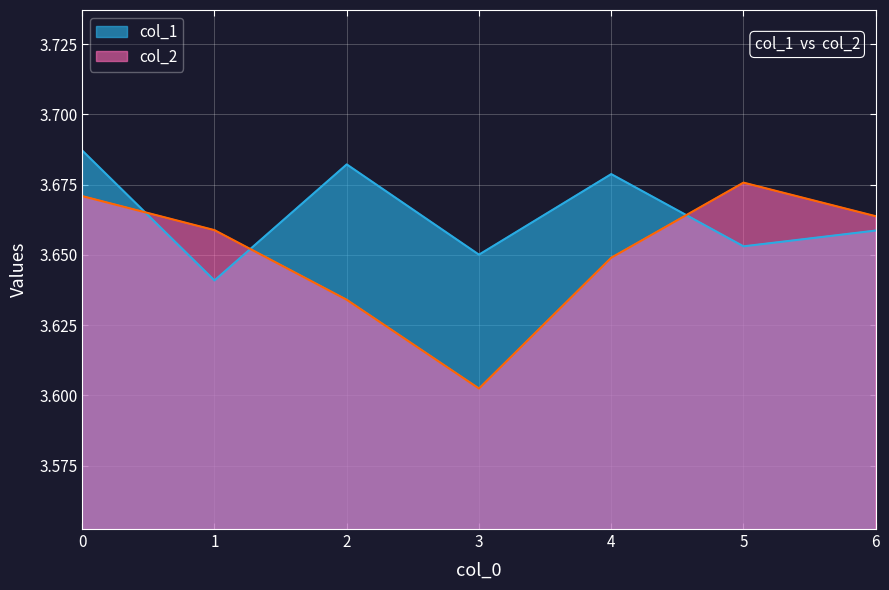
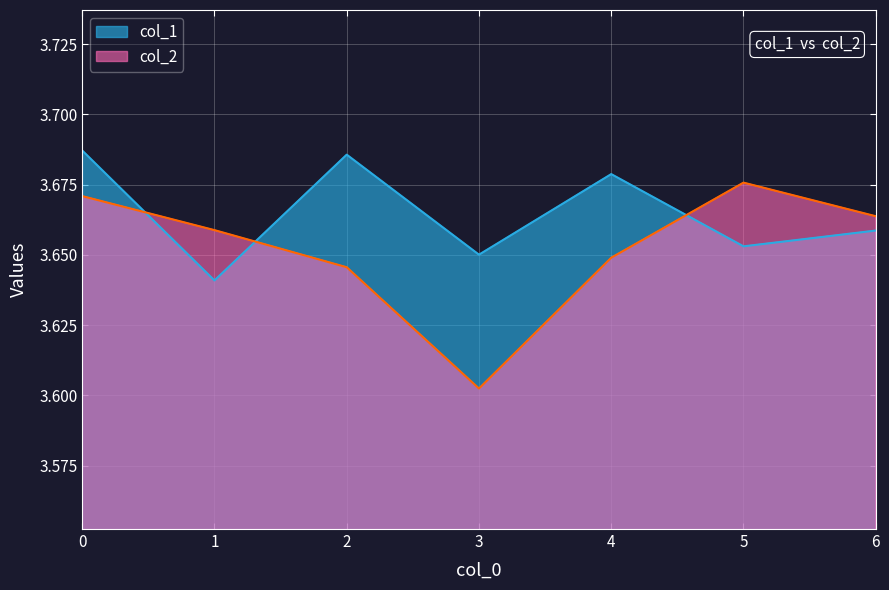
col_1, 2: 3.682 -> 3.686
col_2, 2: 3.634 -> 3.646
